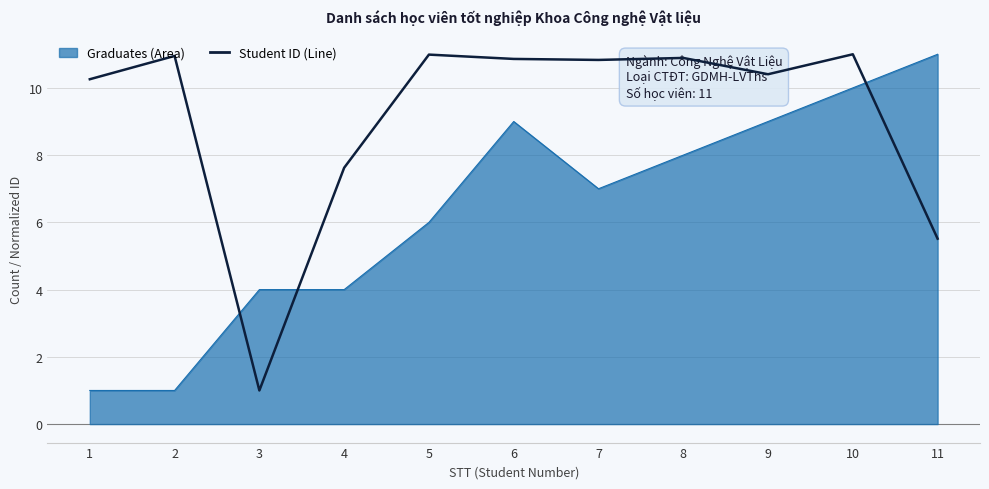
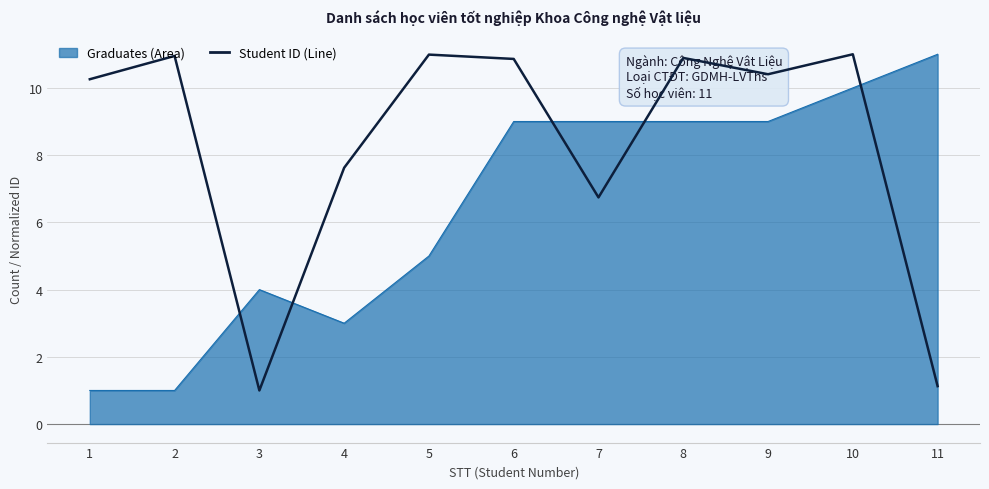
Graduates (Area), 4: 4 -> 3
Graduates (Area), 5: 6 -> 5
Graduates (Area), 7: 7 -> 9
Student ID (Line), 7: 10.8 -> 6.7
Graduates (Area), 8: 8 -> 9
Student ID (Line), 11: 5.5 -> 1.1
